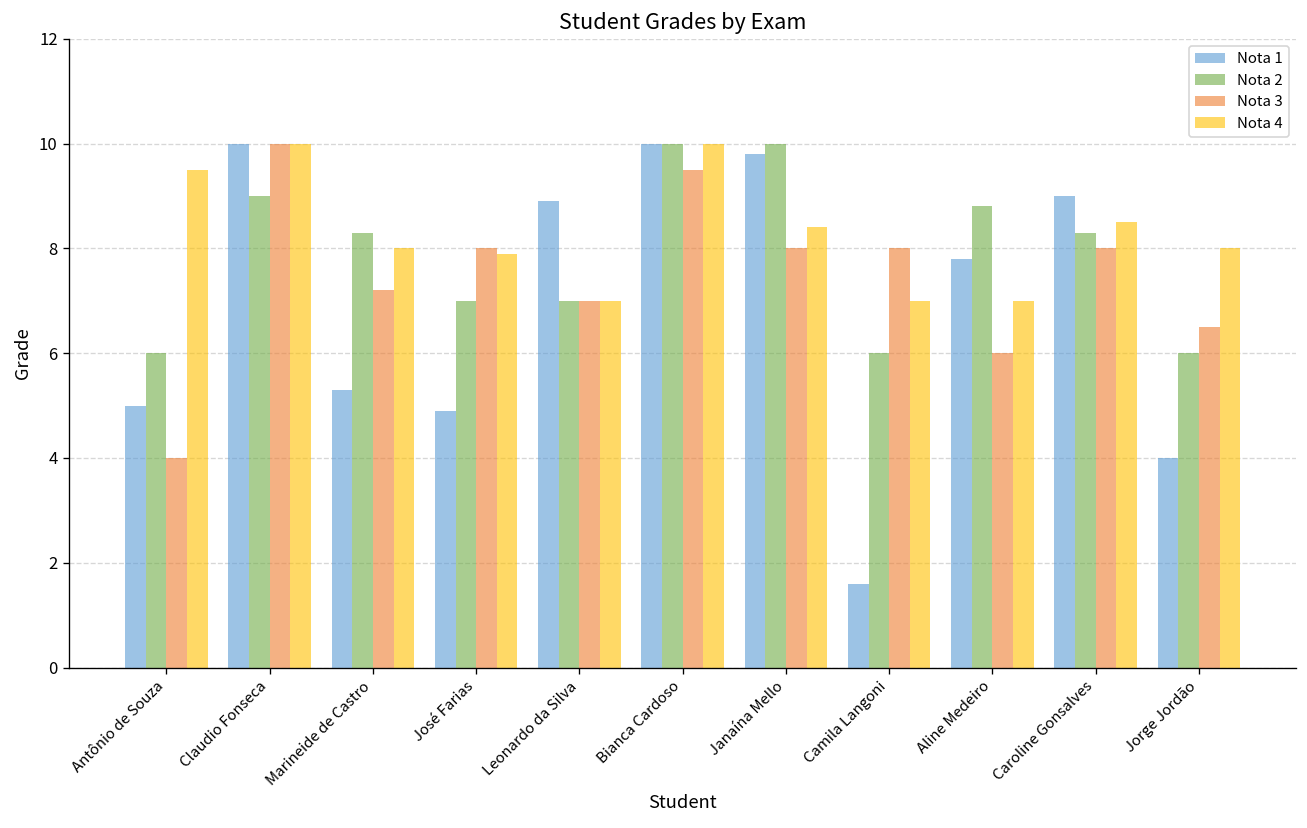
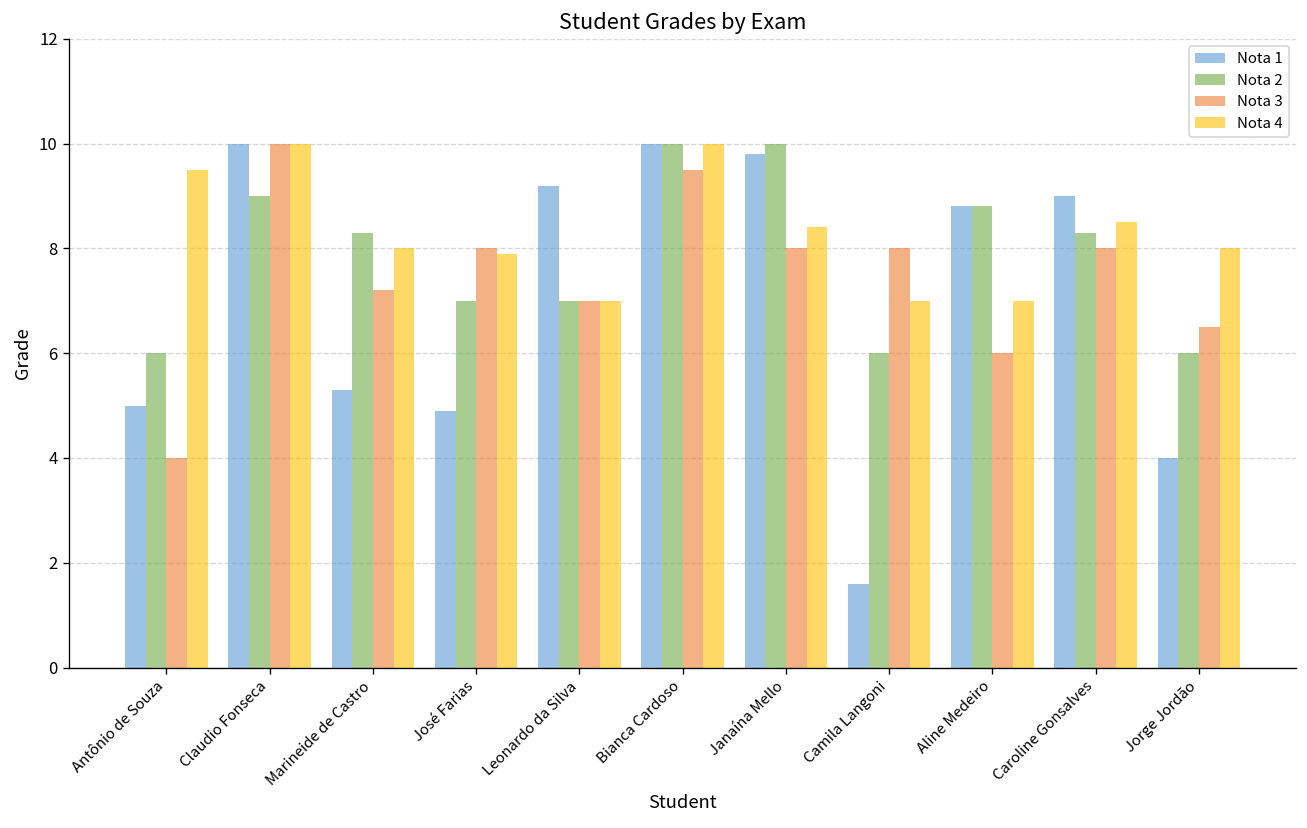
Nota 1, Leonardo da Silva: 8.9 -> 9.2
Nota 1, Aline Medeiro: 7.8 -> 8.8
